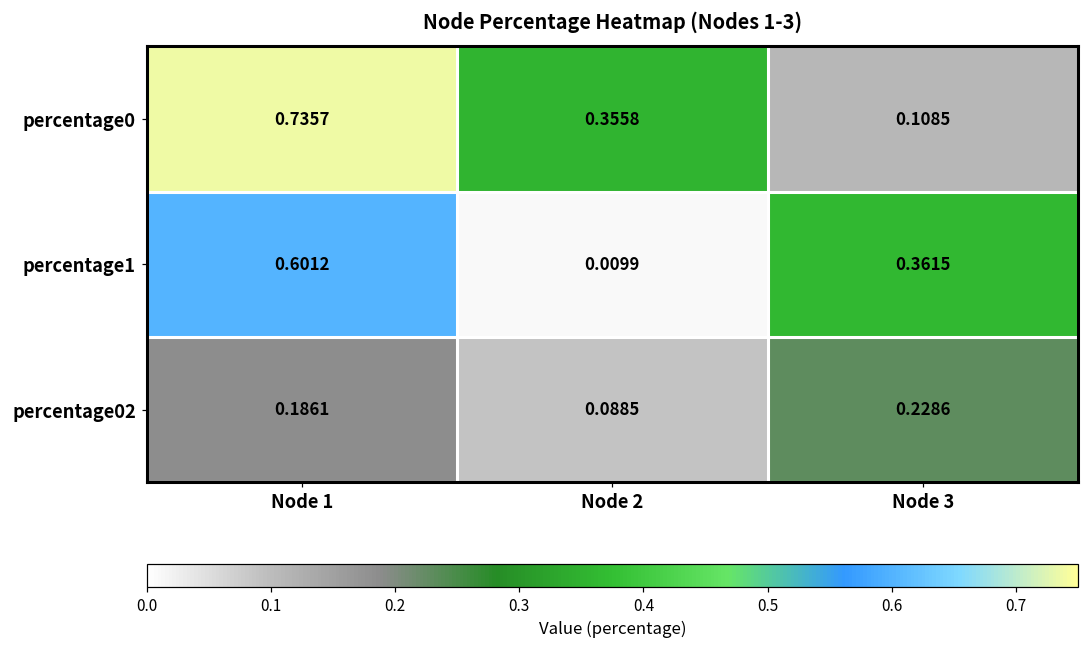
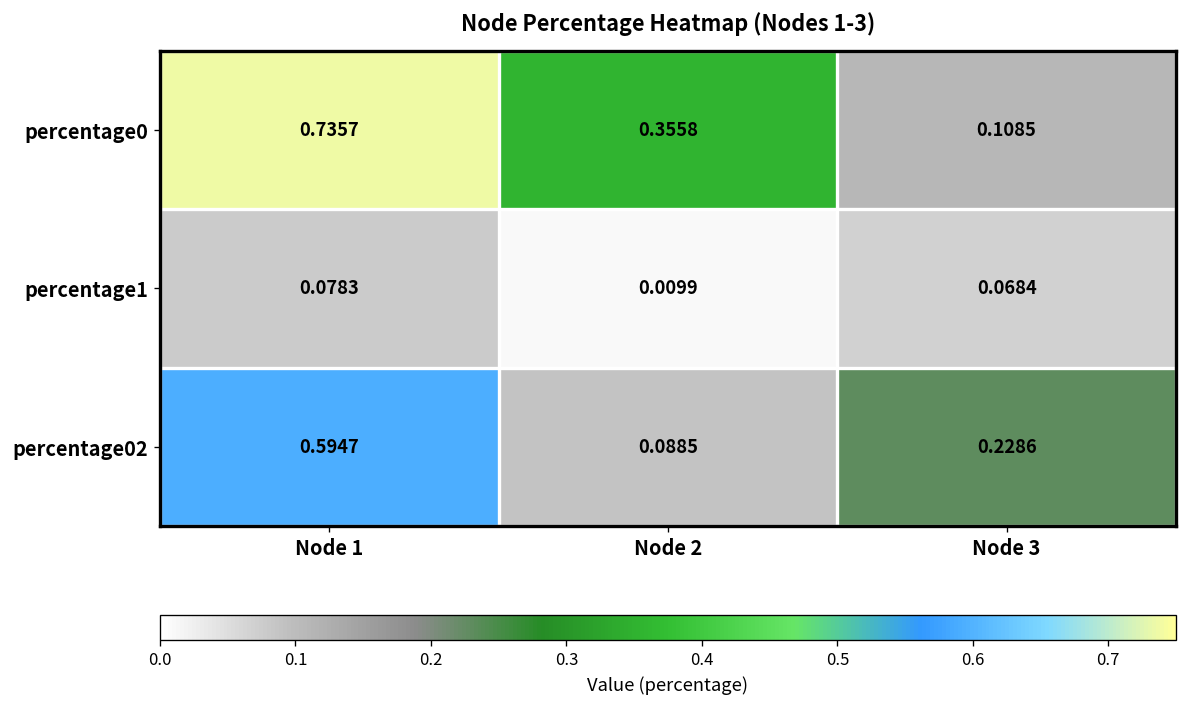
percentage1, Node 1: 0.6012 -> 0.0783
percentage1, Node 3: 0.3615 -> 0.0684
percentage02, Node 1: 0.1861 -> 0.5947
